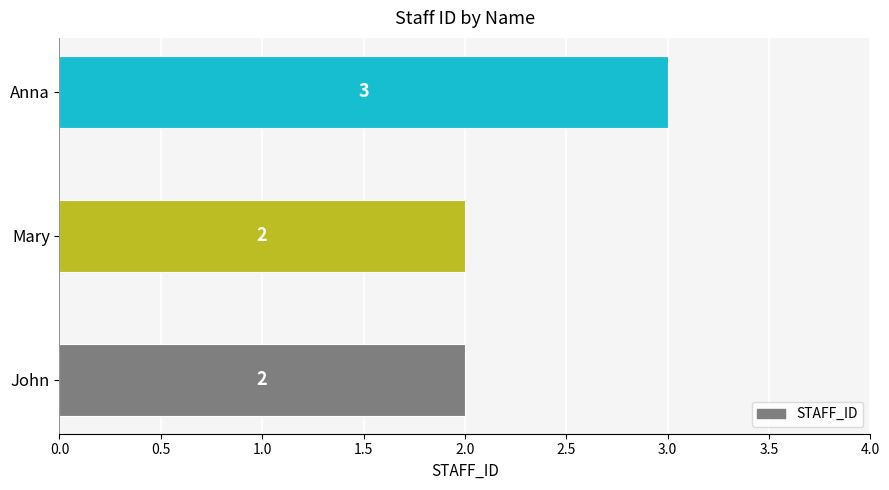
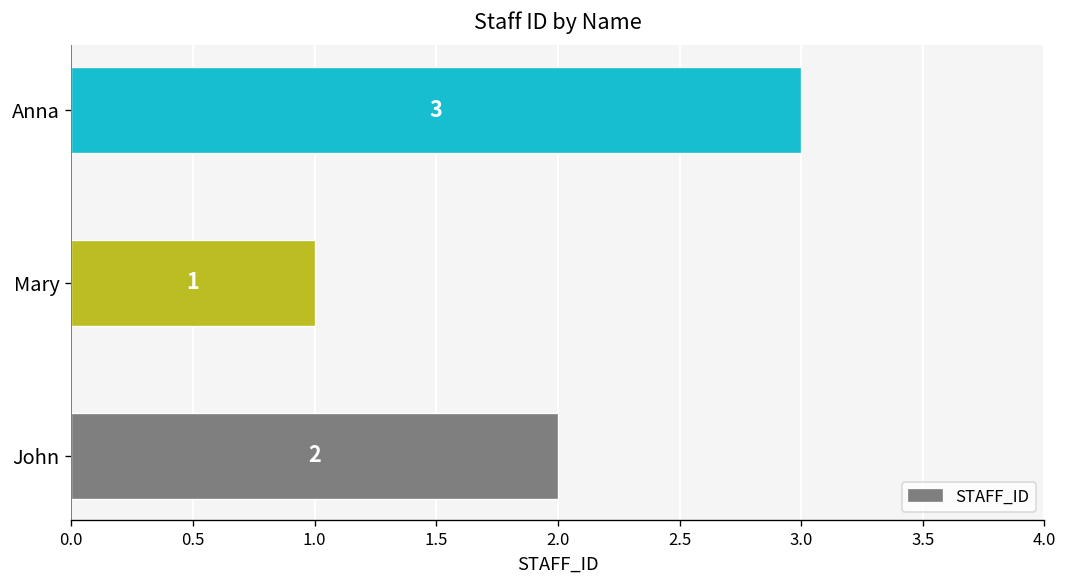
Mary: 2 -> 1
